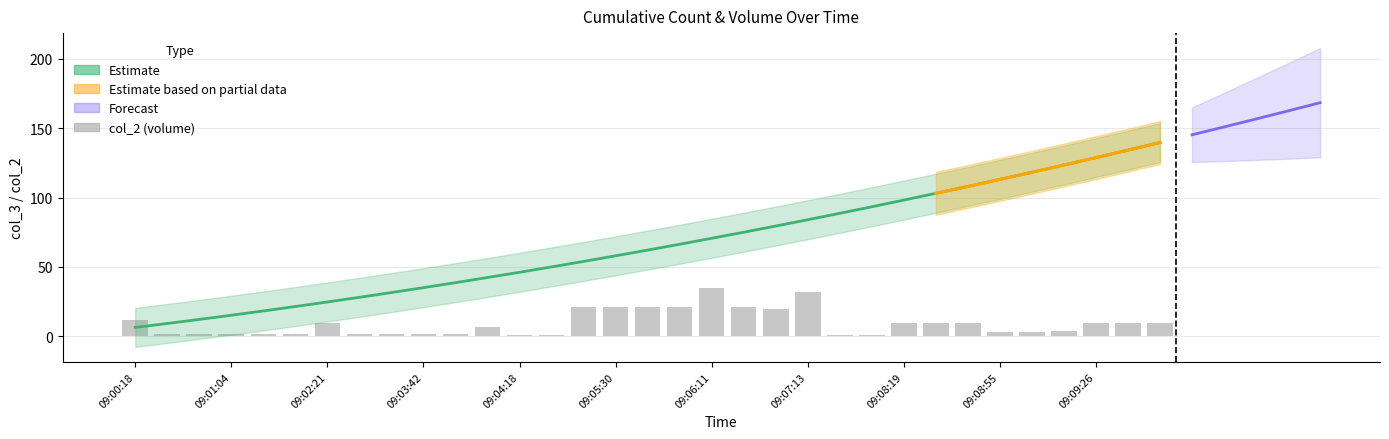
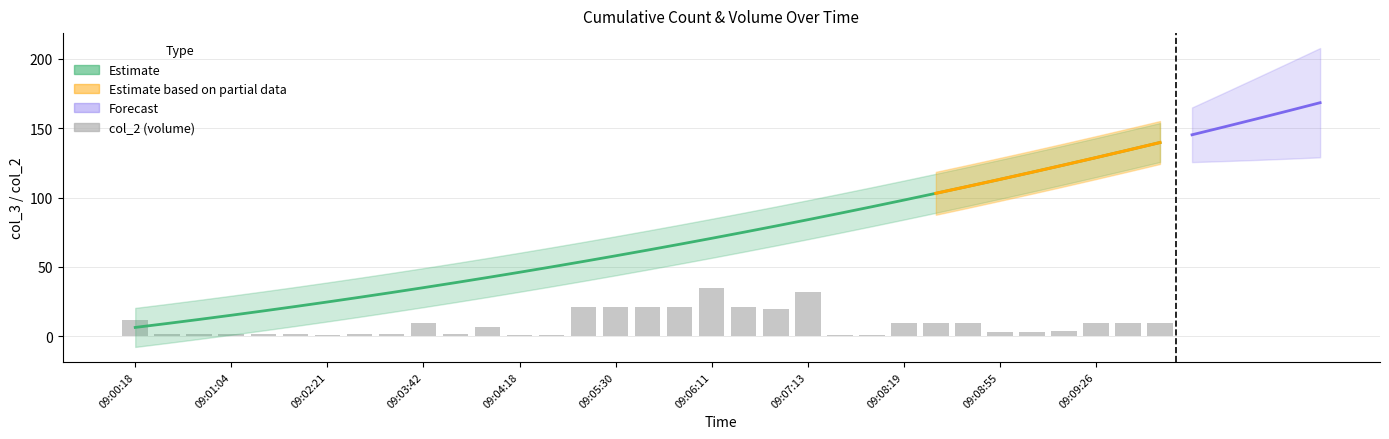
col_2 (volume), 09:02:21: 10 -> 1
col_2 (volume), 09:03:42: 2 -> 10
